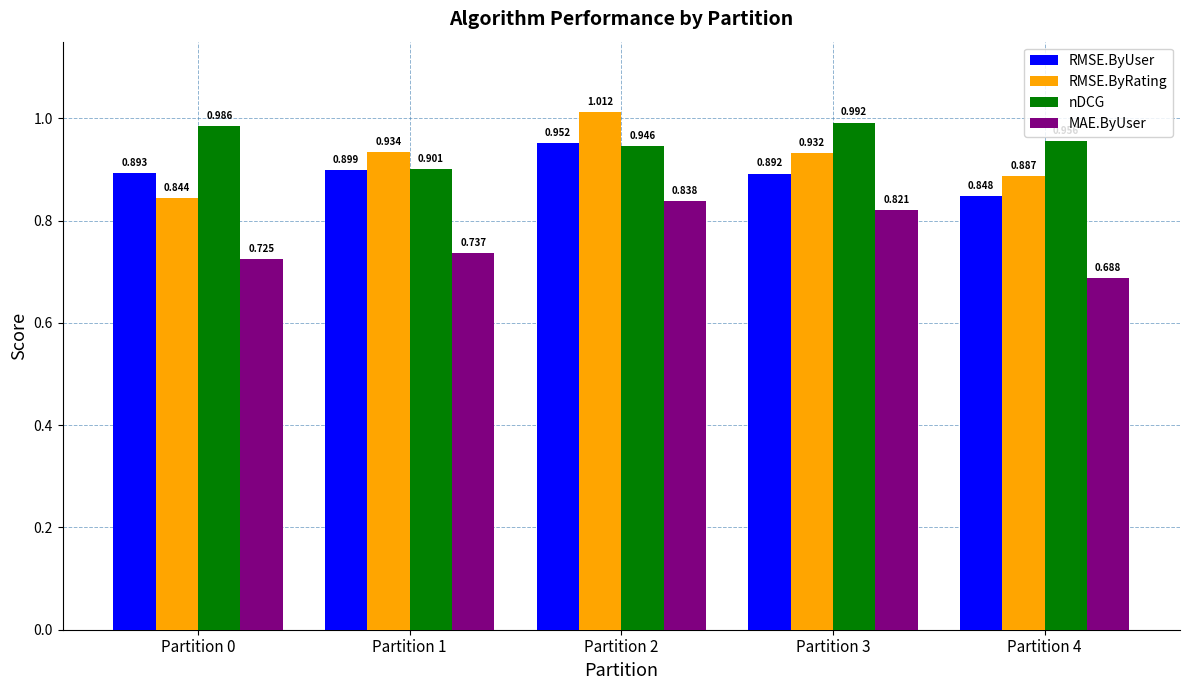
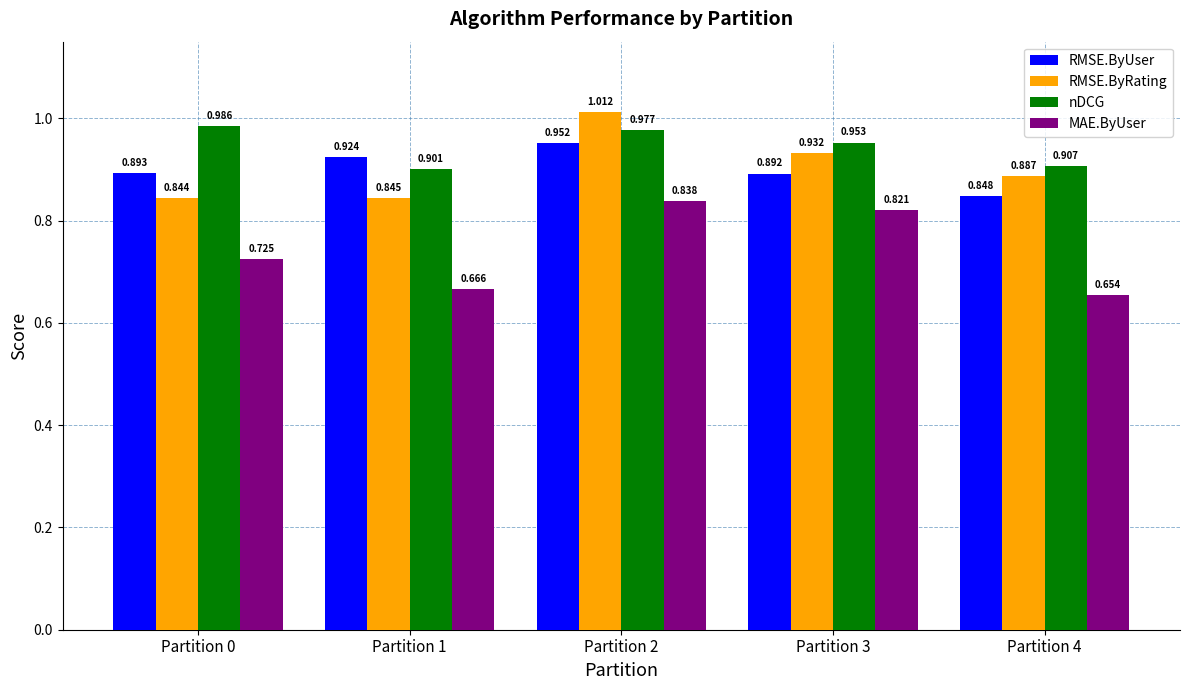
RMSE.ByUser, Partition 1: 0.899 -> 0.924
RMSE.ByRating, Partition 1: 0.934 -> 0.845
MAE.ByUser, Partition 1: 0.737 -> 0.666
nDCG, Partition 2: 0.946 -> 0.977
nDCG, Partition 3: 0.992 -> 0.953
nDCG, Partition 4: 0.96 -> 0.91
MAE.ByUser, Partition 4: 0.688 -> 0.654
